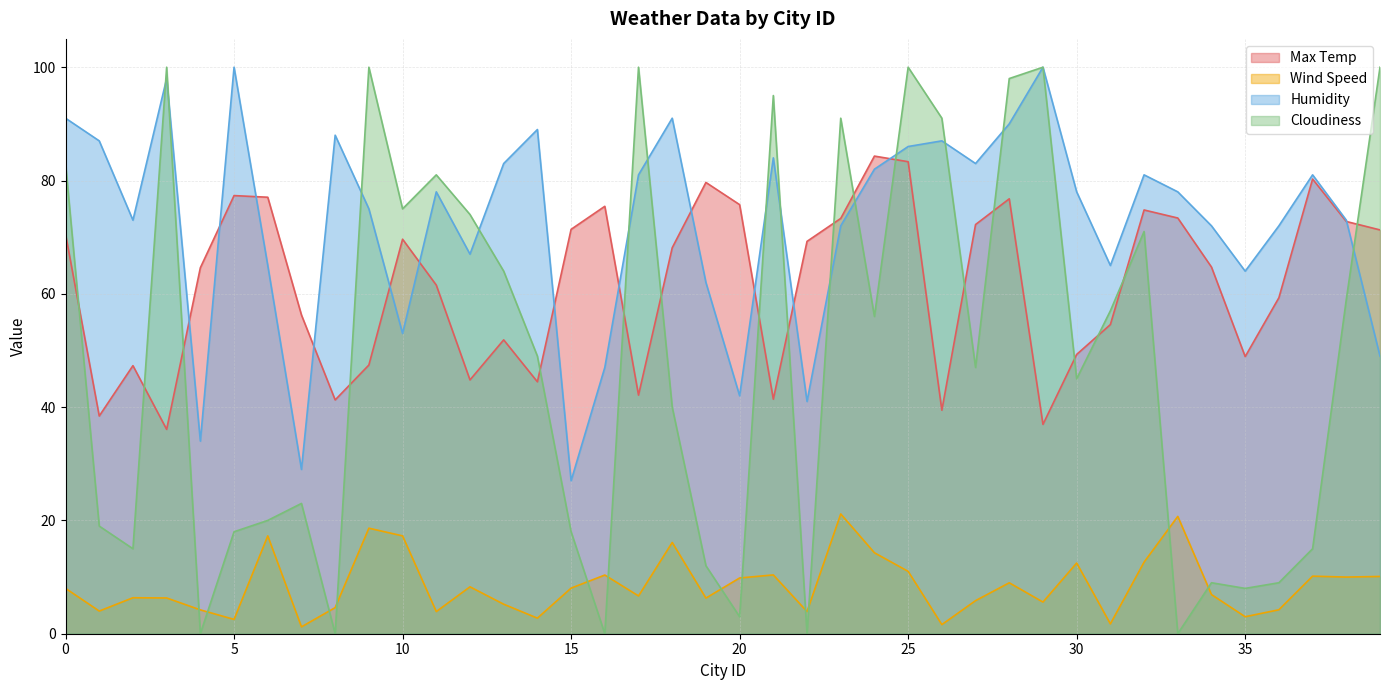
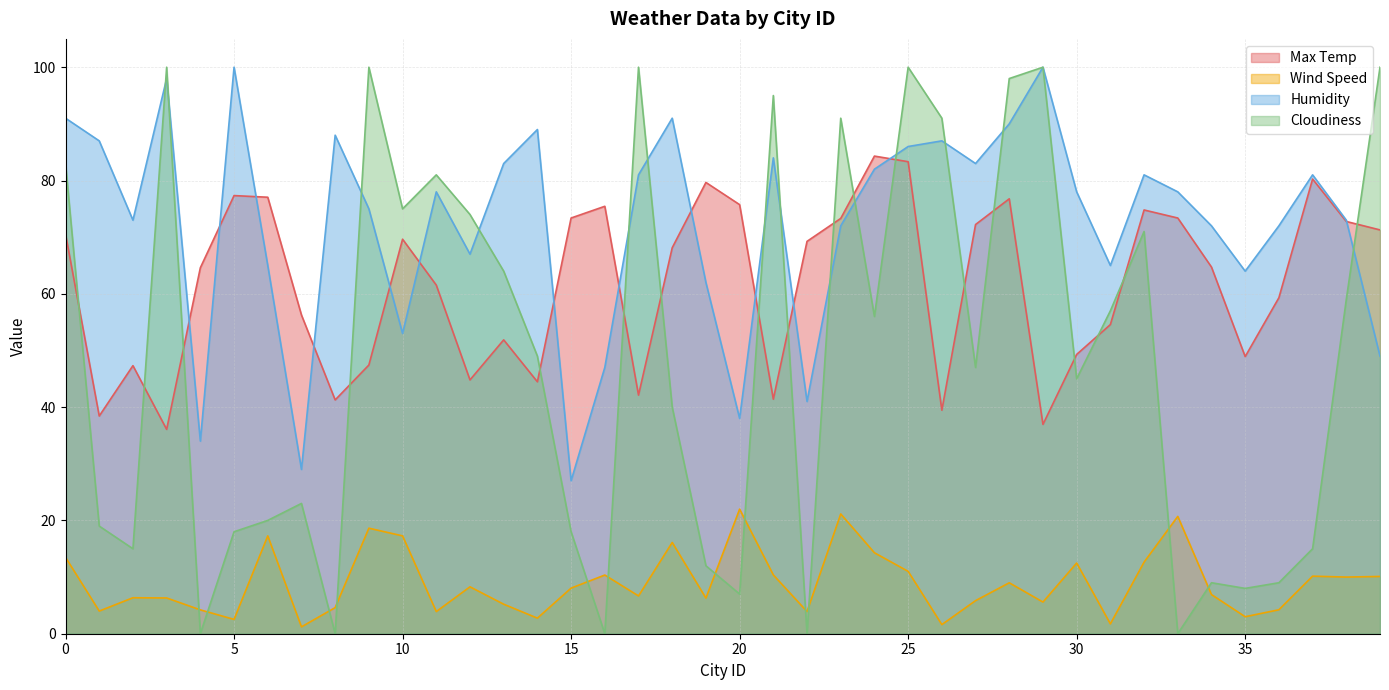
Wind Speed, 0: 8 -> 13
Max Temp, 15: 71 -> 73
Wind Speed, 20: 10 -> 22
Humidity, 20: 42 -> 38
Cloudiness, 20: 3 -> 7
